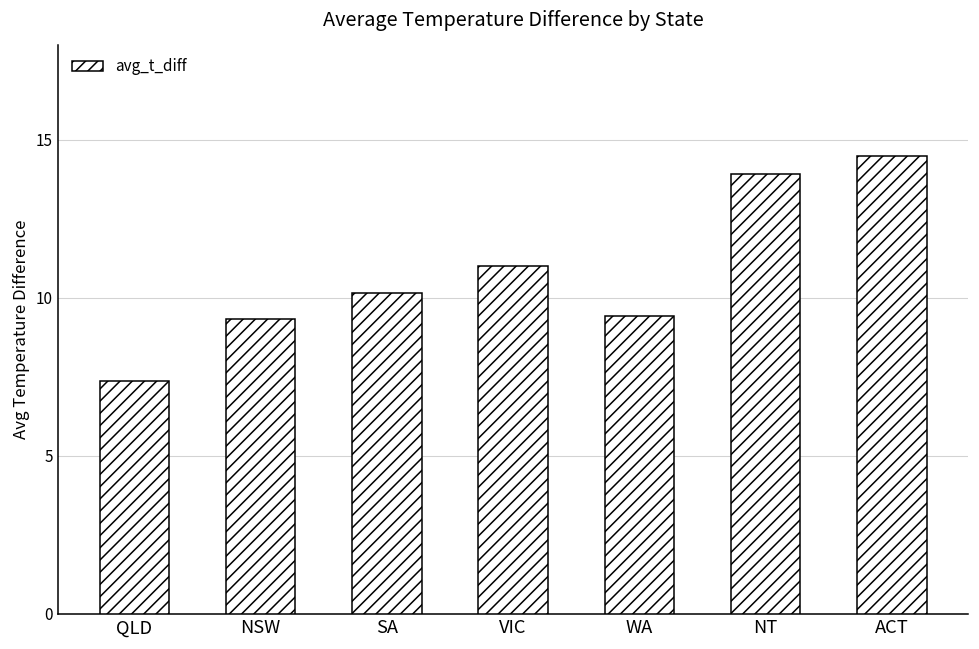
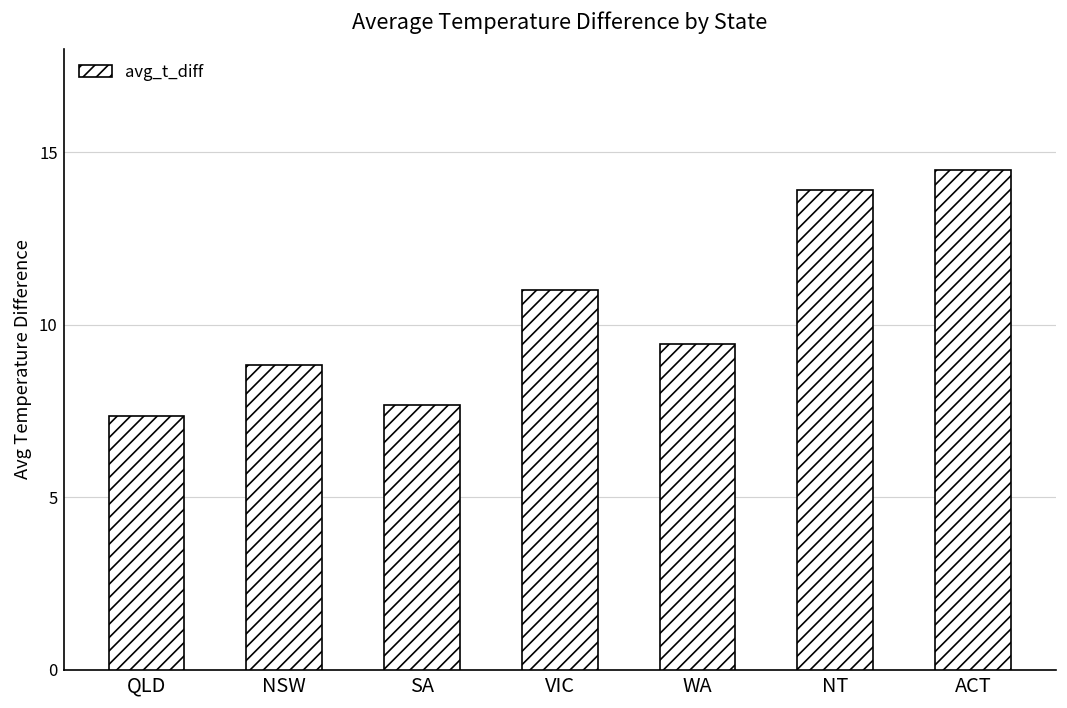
NSW: 9.3 -> 8.8
SA: 10.1 -> 7.7
